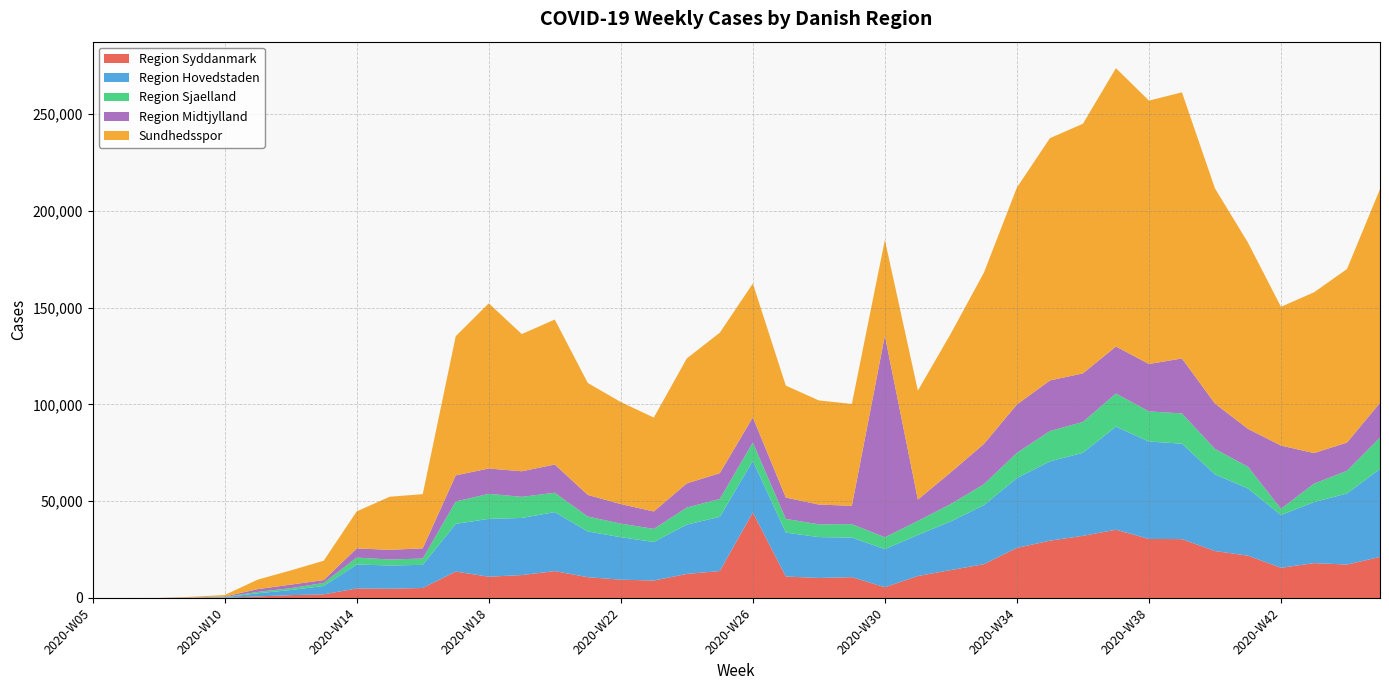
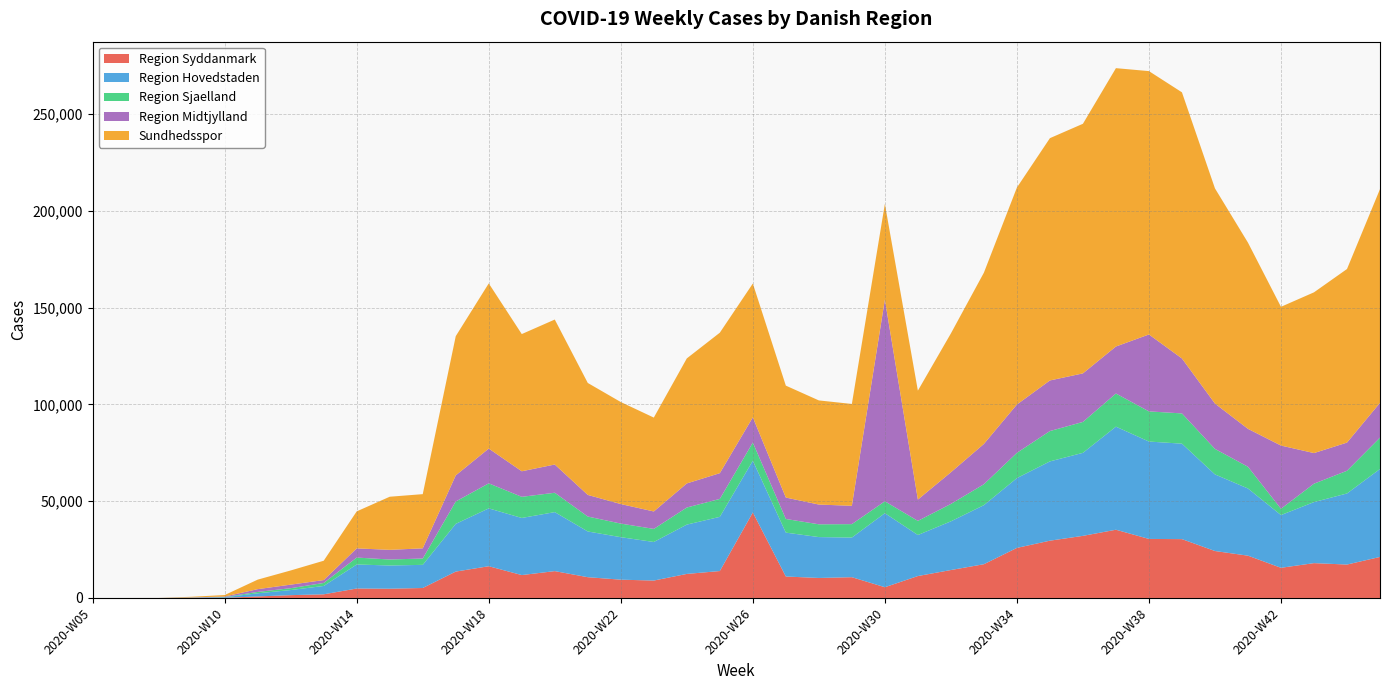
Region Syddanmark, 2020-W18: 11,000 -> 16,000
Region Midtjylland, 2020-W18: 13,000 -> 18,000
Region Hovedstaden, 2020-W30: 20,000 -> 38,000
Region Midtjylland, 2020-W38: 24,000 -> 40,000
